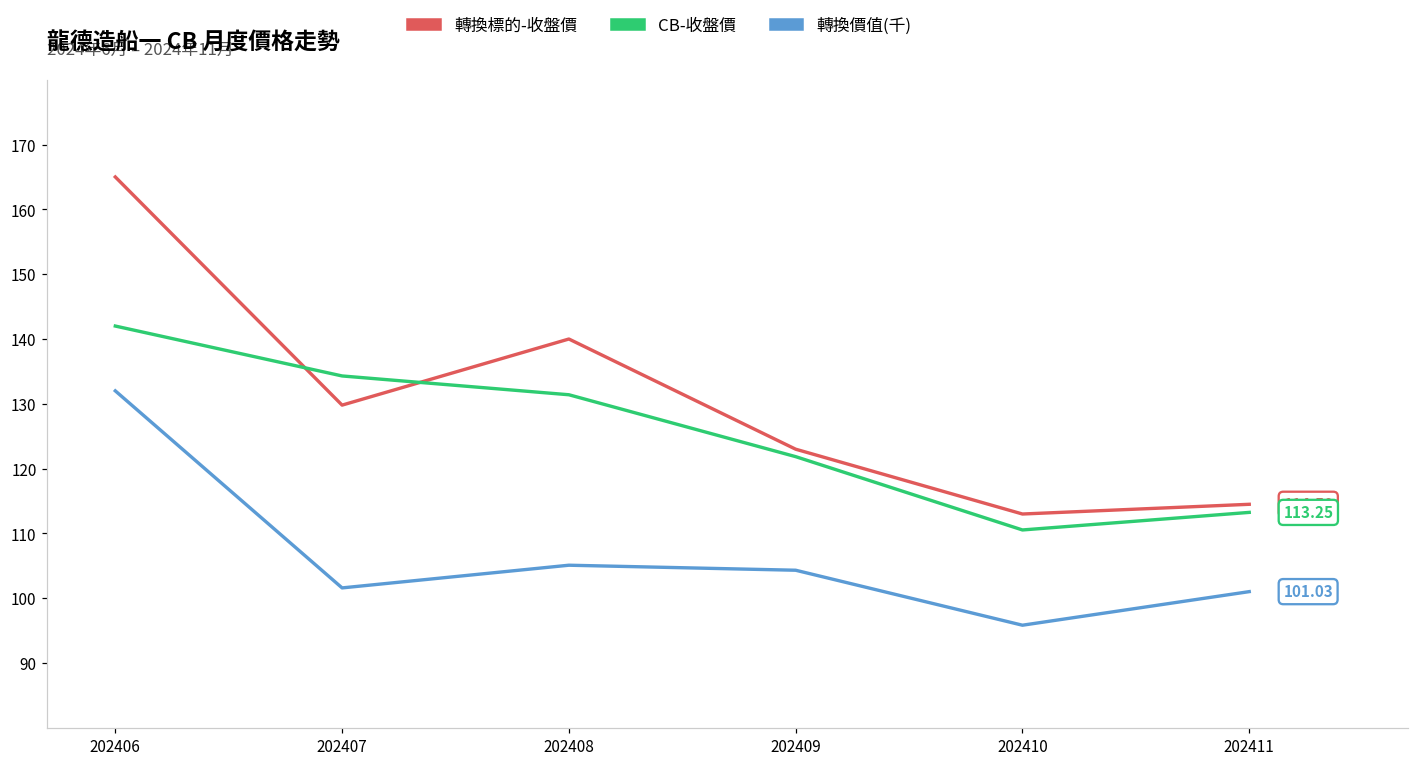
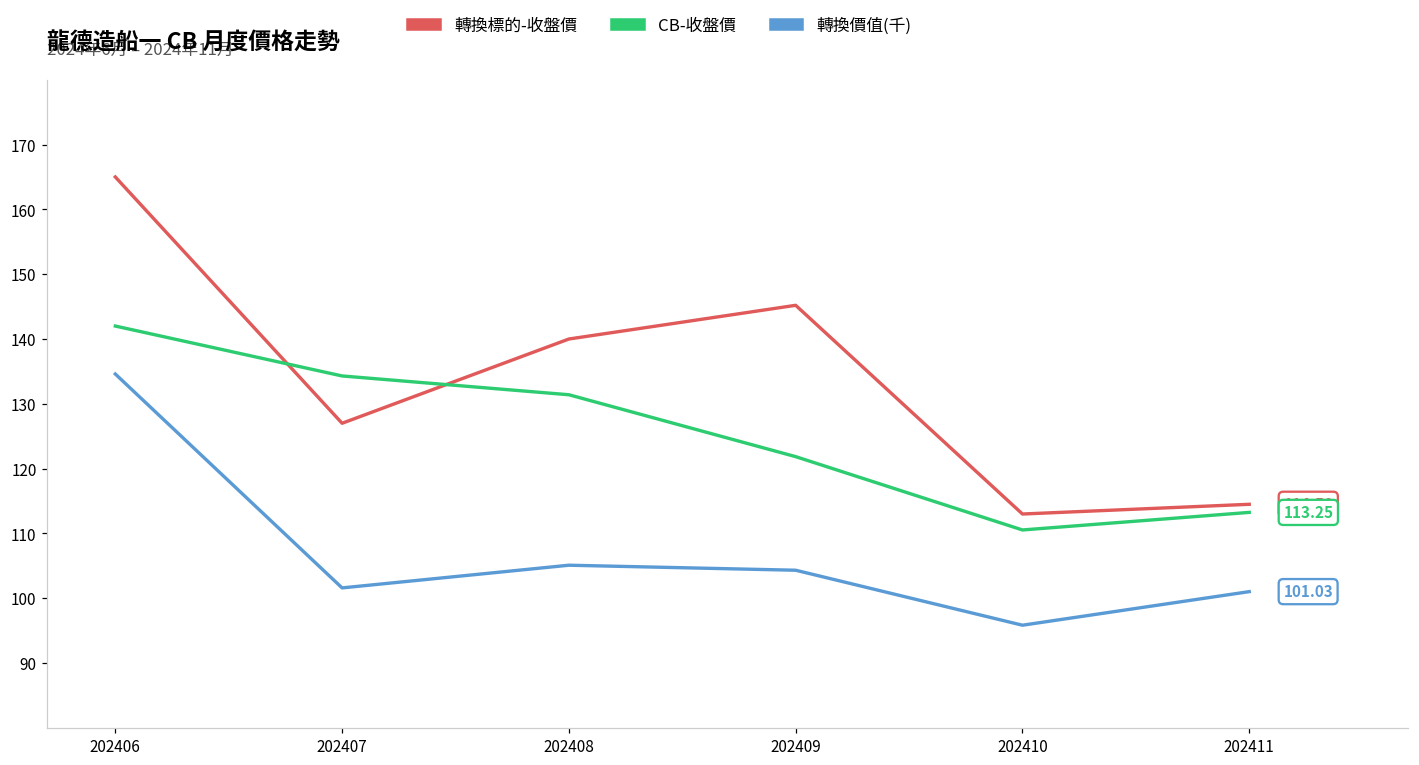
轉換價值(千), 202406: 132 -> 135
轉換標的-收盤價, 202407: 130 -> 127
轉換標的-收盤價, 202409: 123 -> 145
